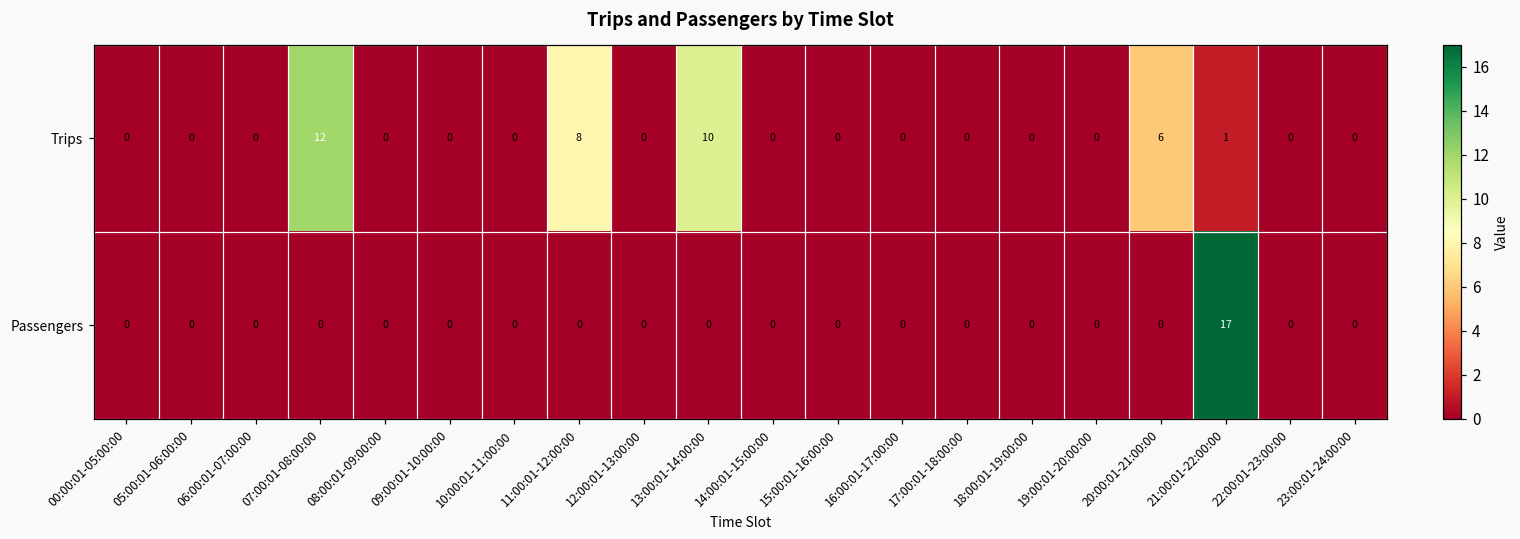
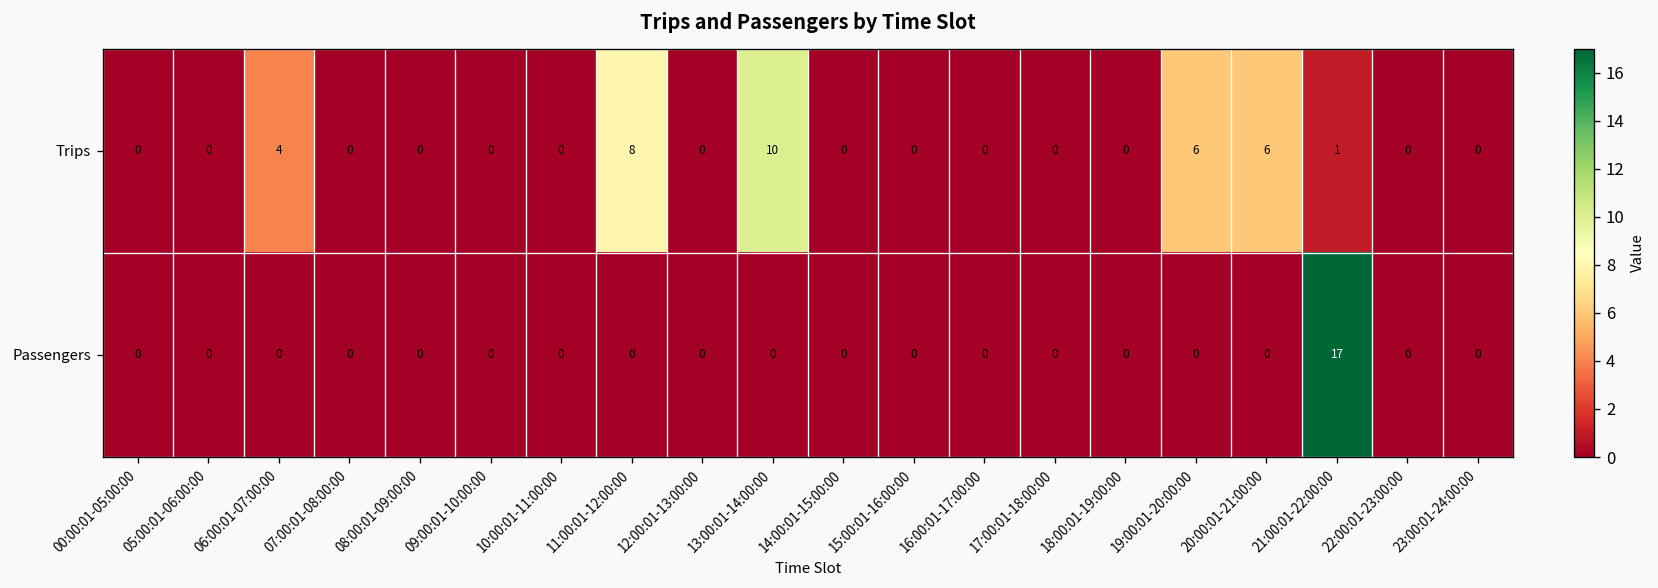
Trips, 06:00:01-07:00:00: 0 -> 4
Trips, 07:00:01-08:00:00: 12 -> 0
Trips, 19:00:01-20:00:00: 0 -> 6
